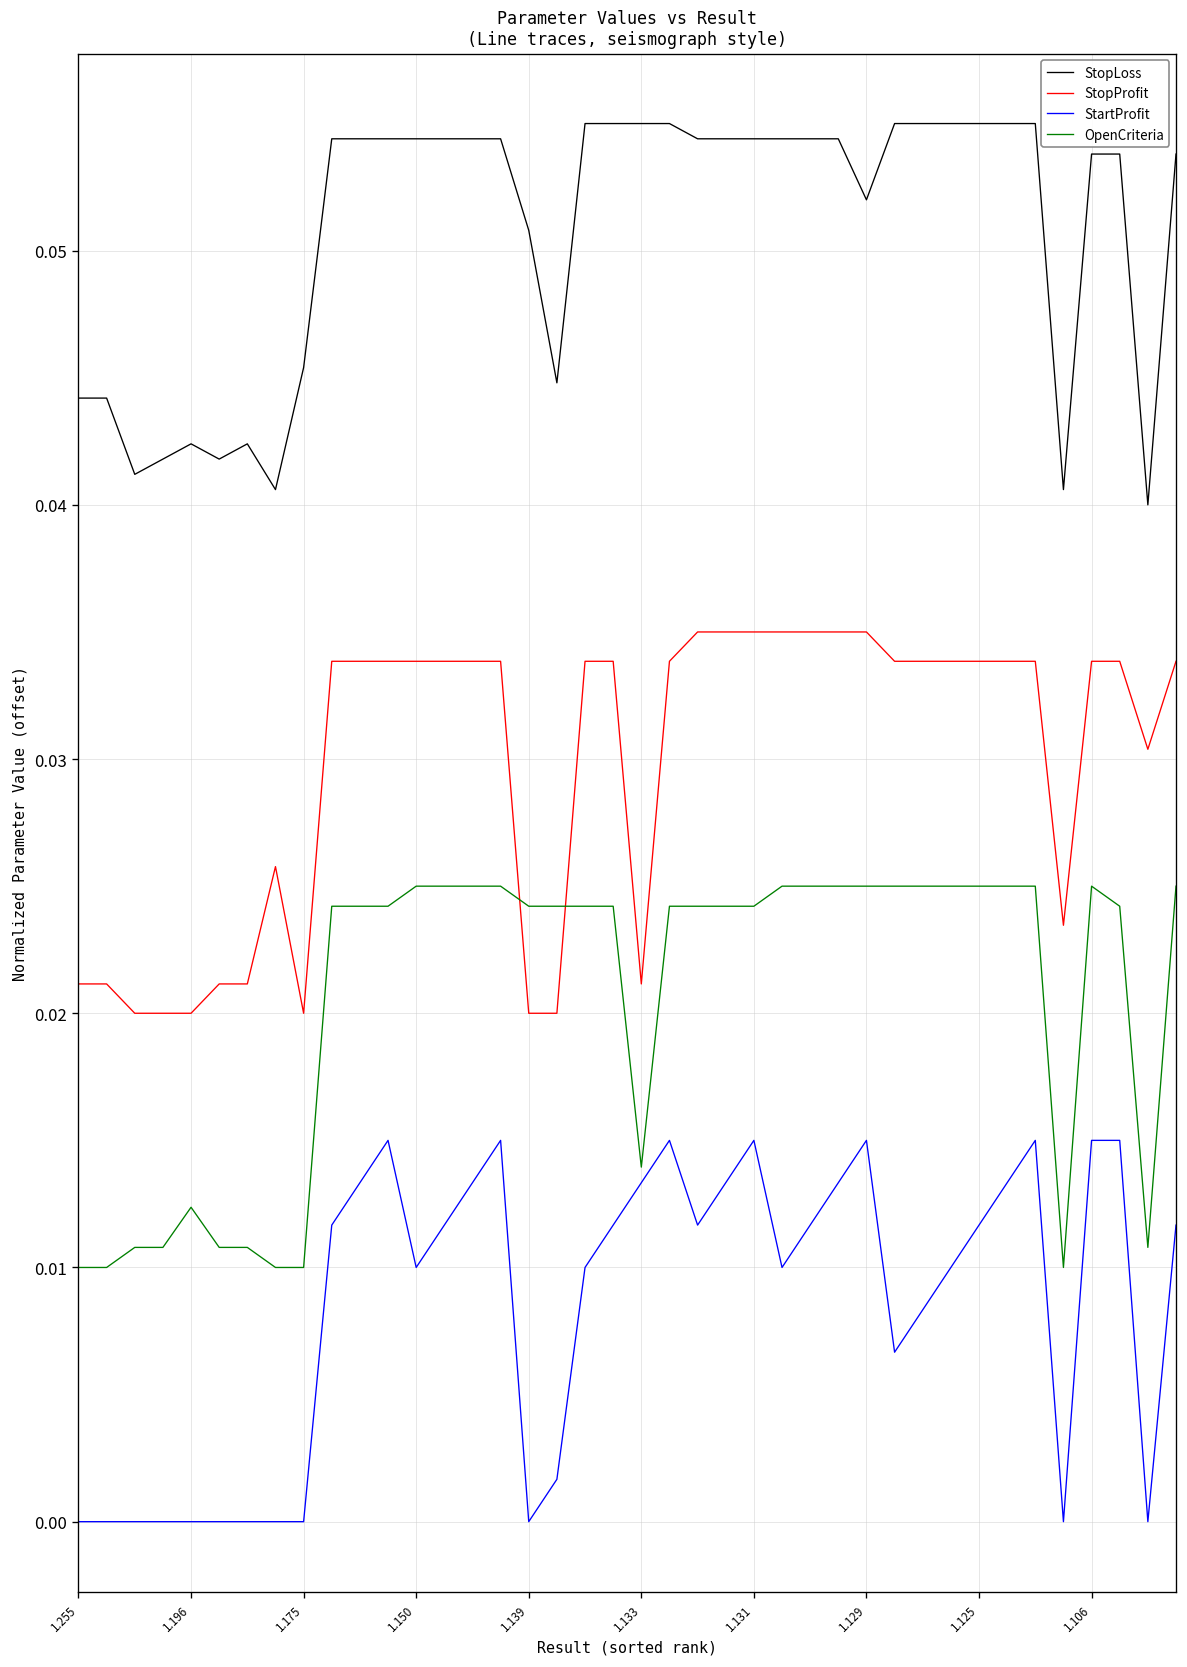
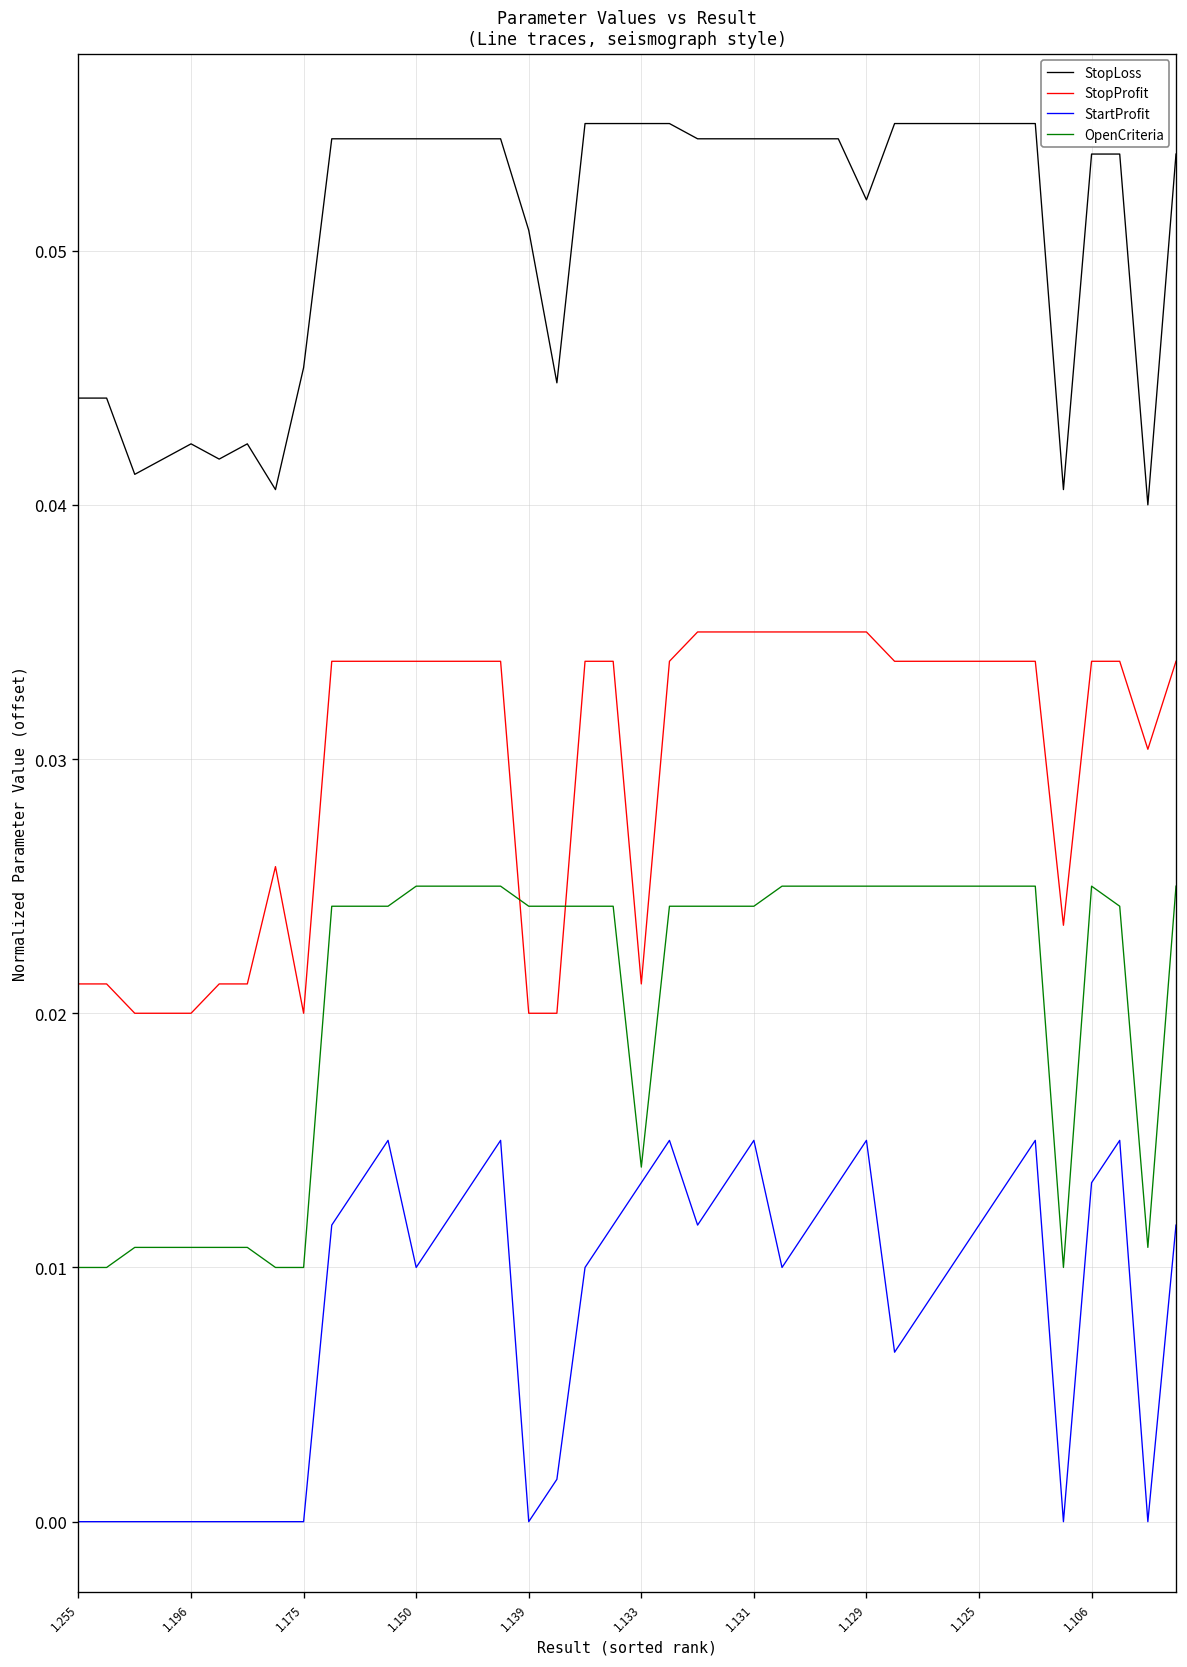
OpenCriteria, 1.196: 0.0124 -> 0.0108
StartProfit, 1.106: 0.0150 -> 0.0133
